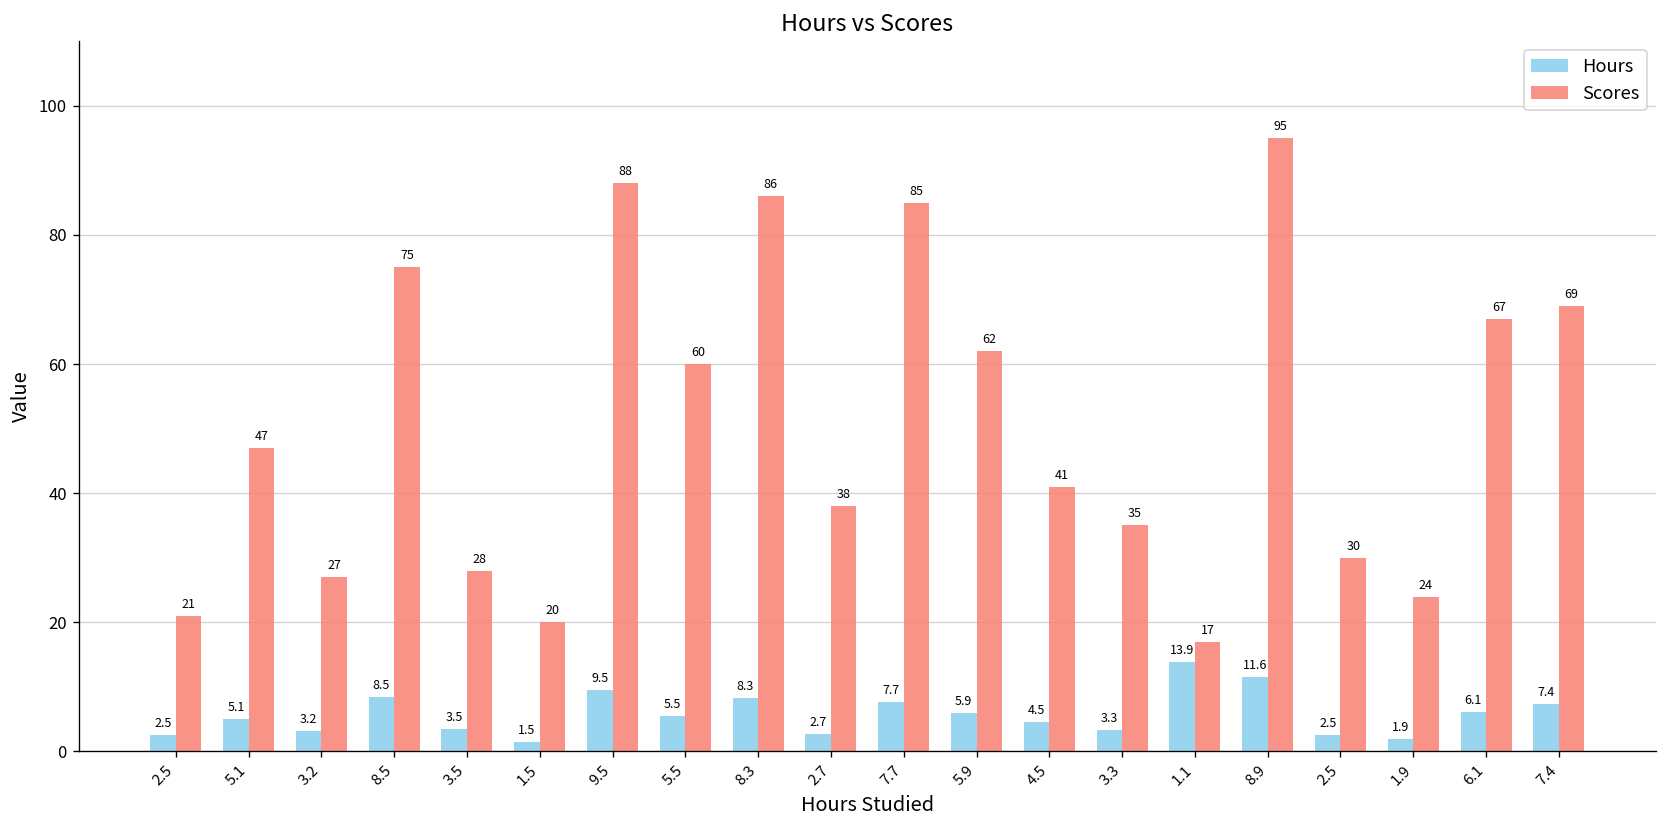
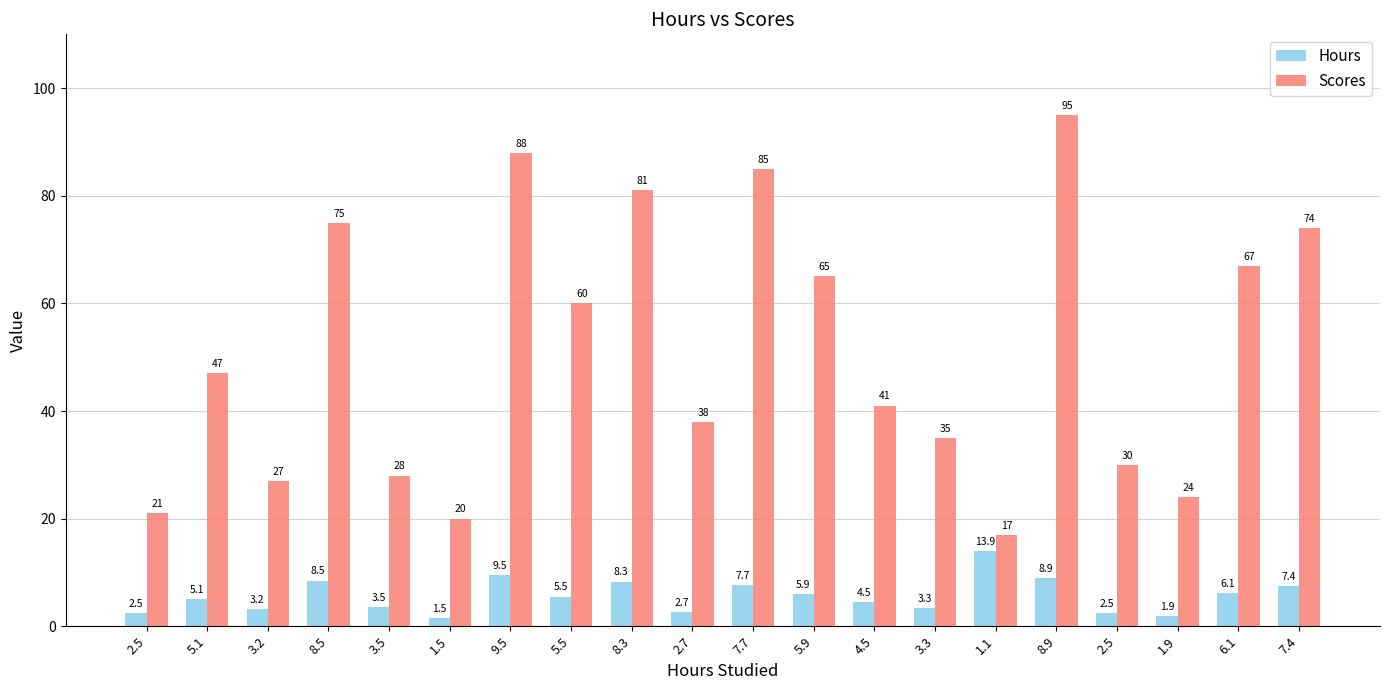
Scores, 8.3: 86 -> 81
Scores, 5.9: 62 -> 65
Hours, 8.9: 11.6 -> 8.9
Scores, 7.4: 69 -> 74
